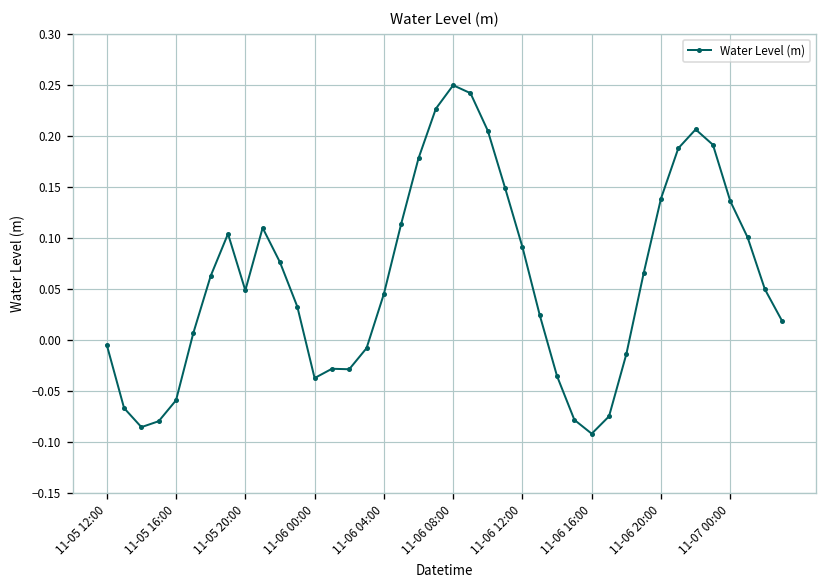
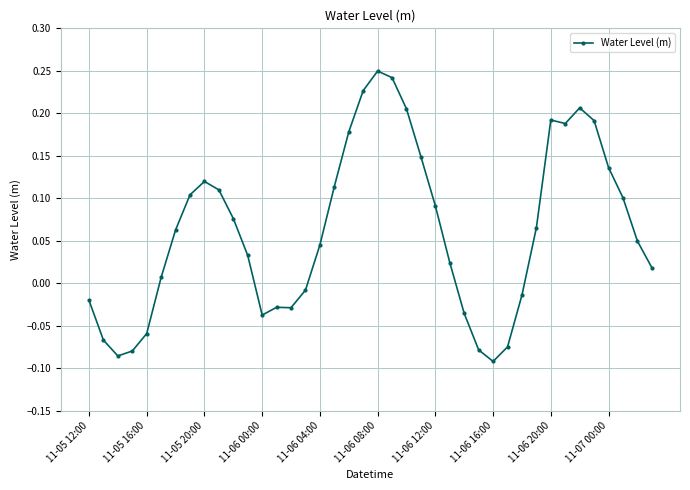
11-05 12:00: 0.00 -> -0.02
11-05 20:00: 0.05 -> 0.12
11-06 20:00: 0.14 -> 0.19
